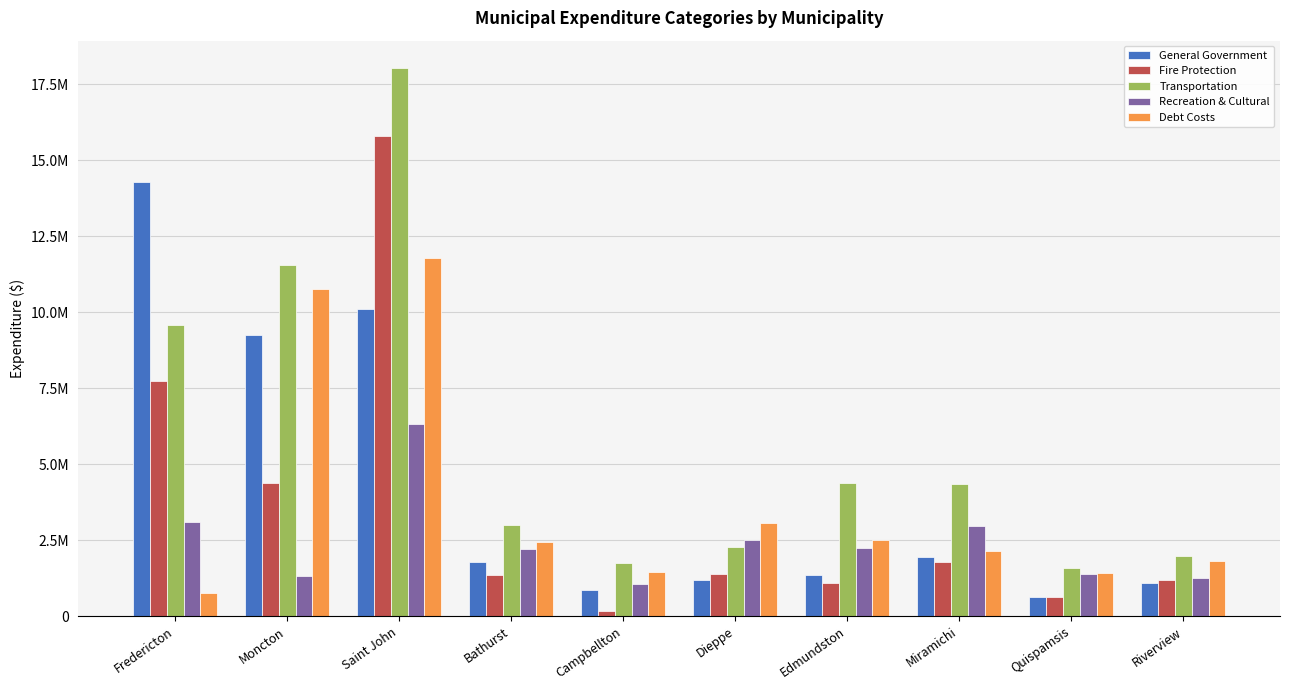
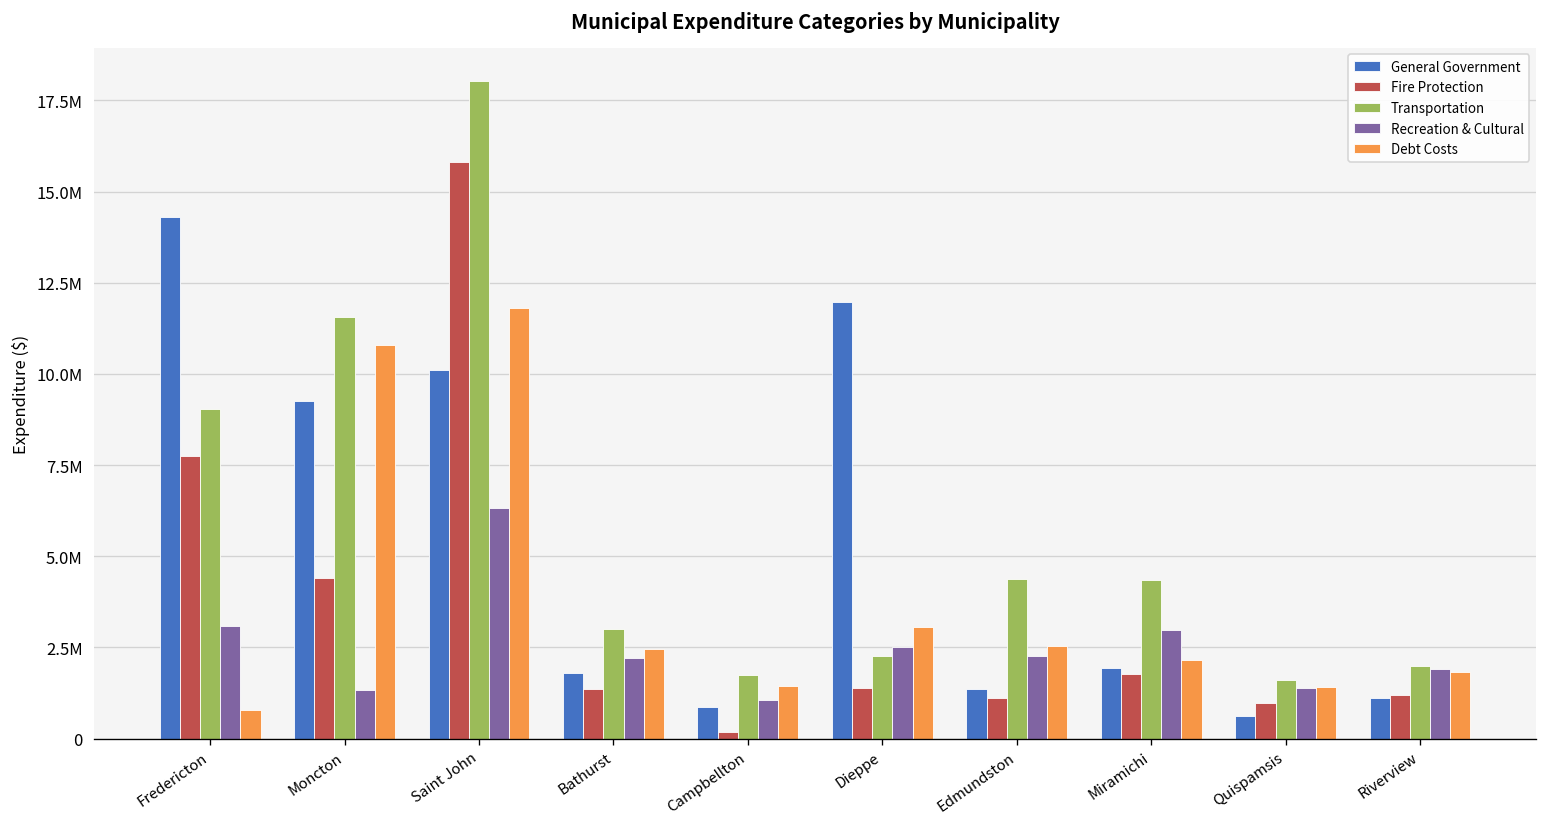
Transportation, Fredericton: 9600000 -> 9000000
General Government, Dieppe: 1200000 -> 12000000
Fire Protection, Quispamsis: 600000 -> 1000000
Recreation & Cultural, Riverview: 1300000 -> 1900000
